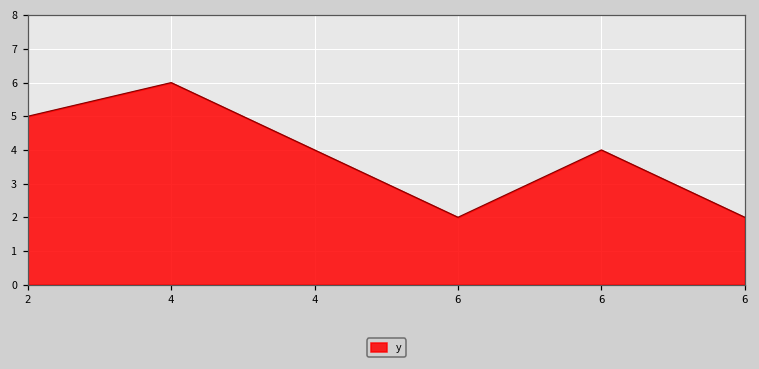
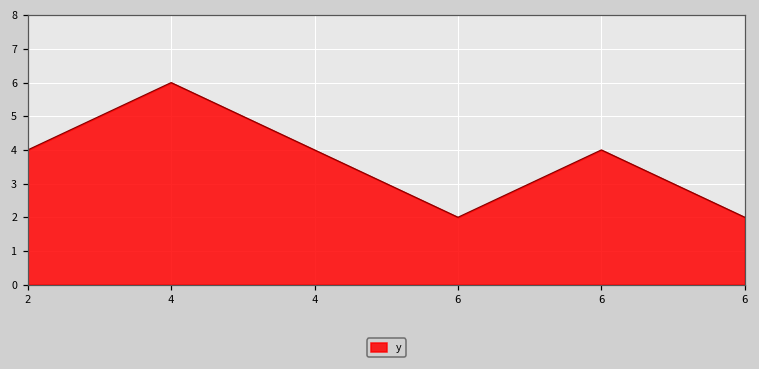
2: 5 -> 4
